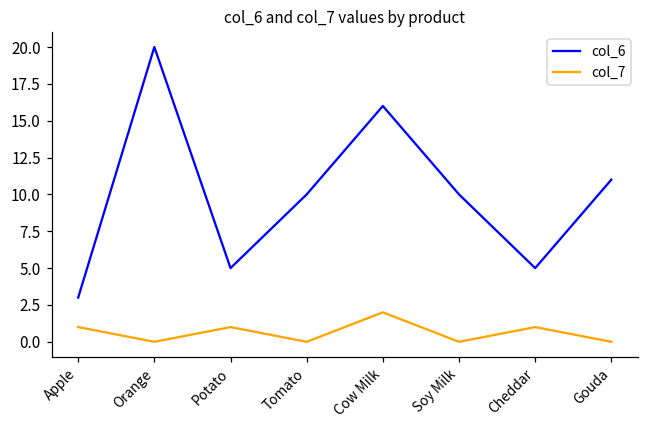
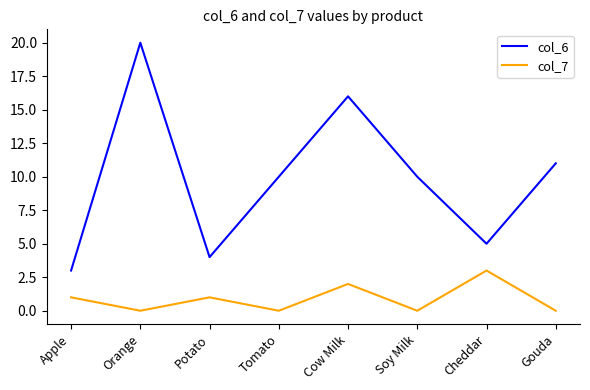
col_6, Potato: 5 -> 4
col_7, Cheddar: 1 -> 3
